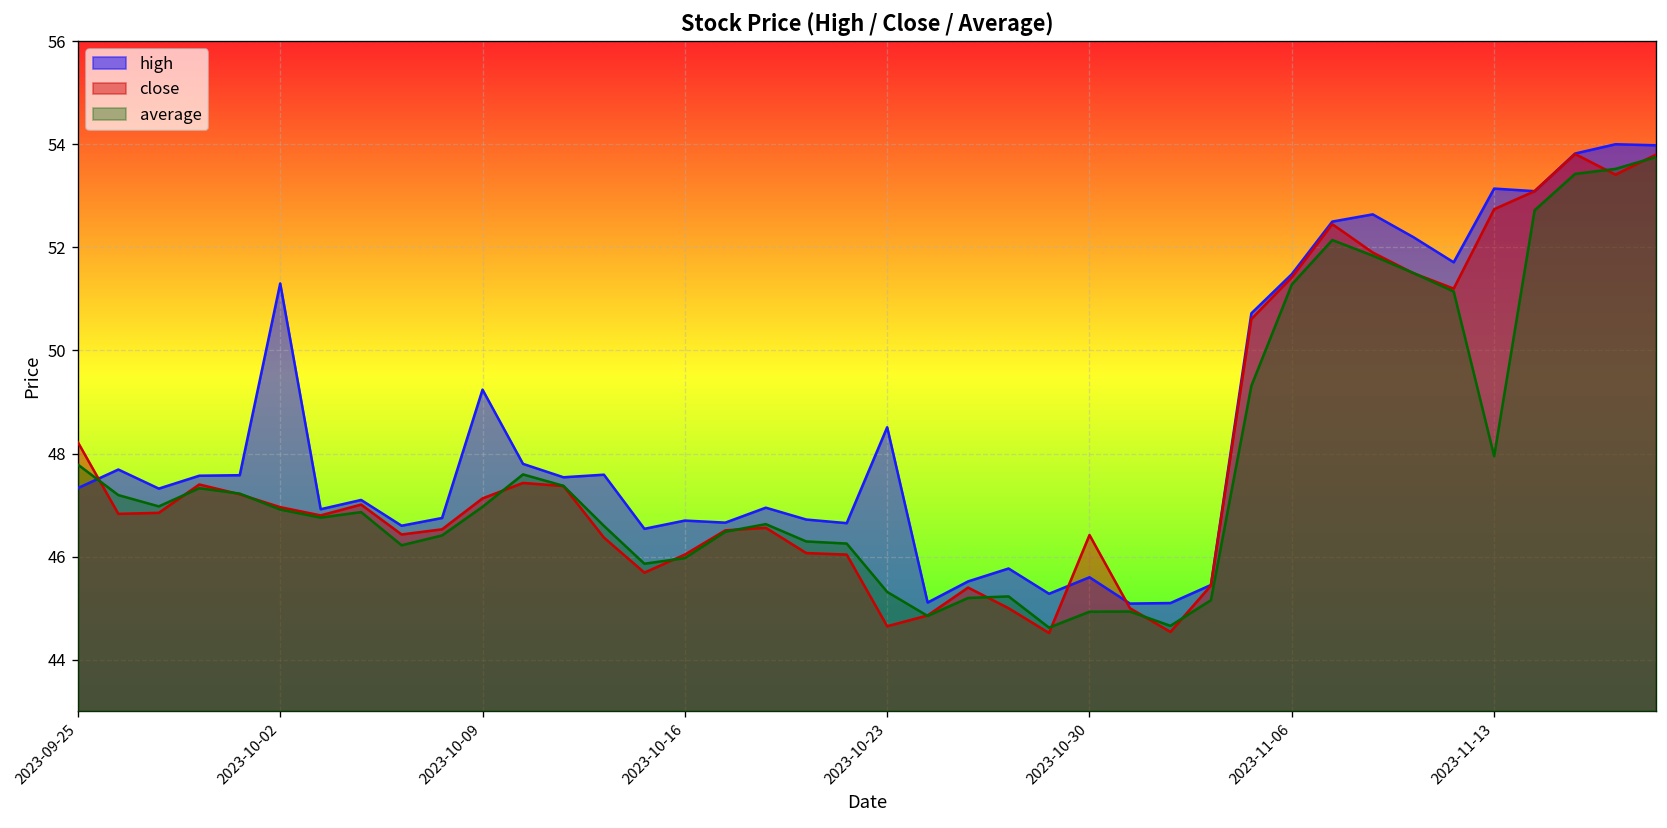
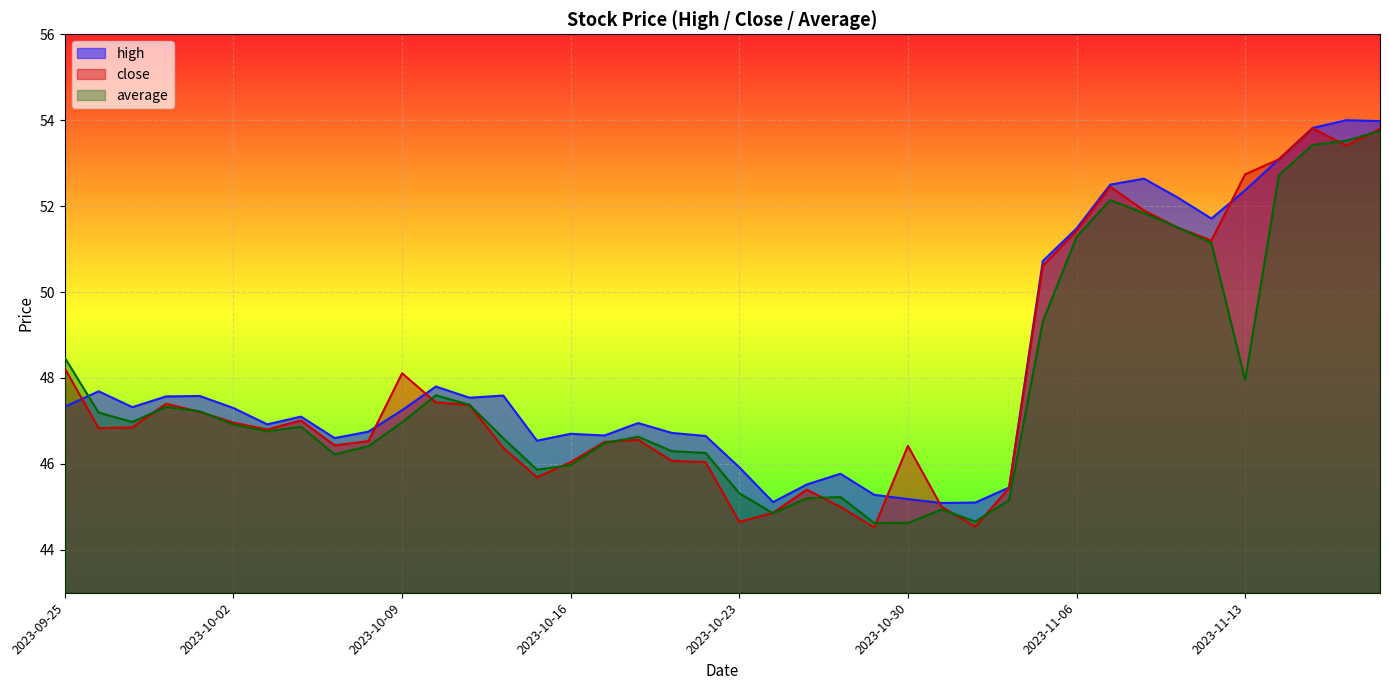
average, 2023-09-25: 47.8 -> 48.5
high, 2023-10-02: 51.3 -> 47.3
high, 2023-10-09: 49.2 -> 47.3
close, 2023-10-09: 47.1 -> 48.1
high, 2023-10-23: 48.5 -> 45.9
high, 2023-10-30: 45.6 -> 45.2
average, 2023-10-30: 44.9 -> 44.6
high, 2023-11-13: 53.1 -> 52.4
